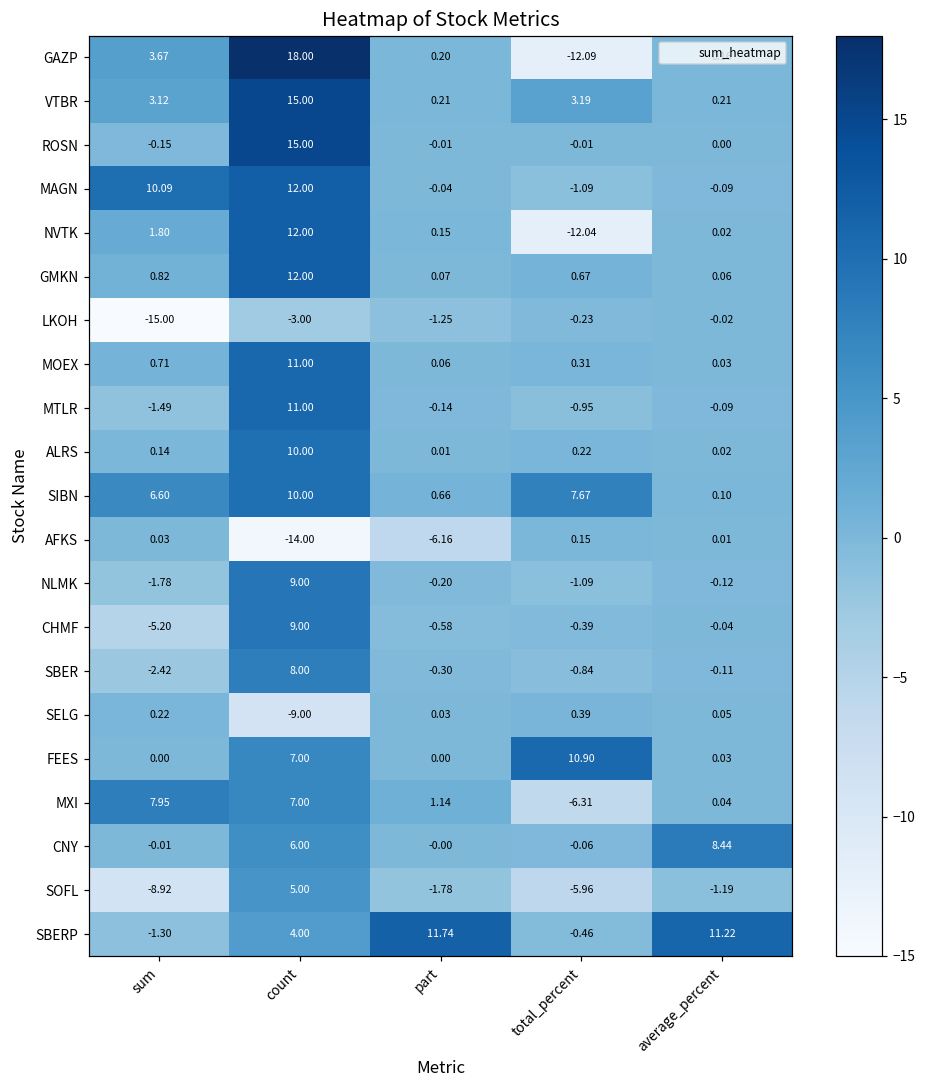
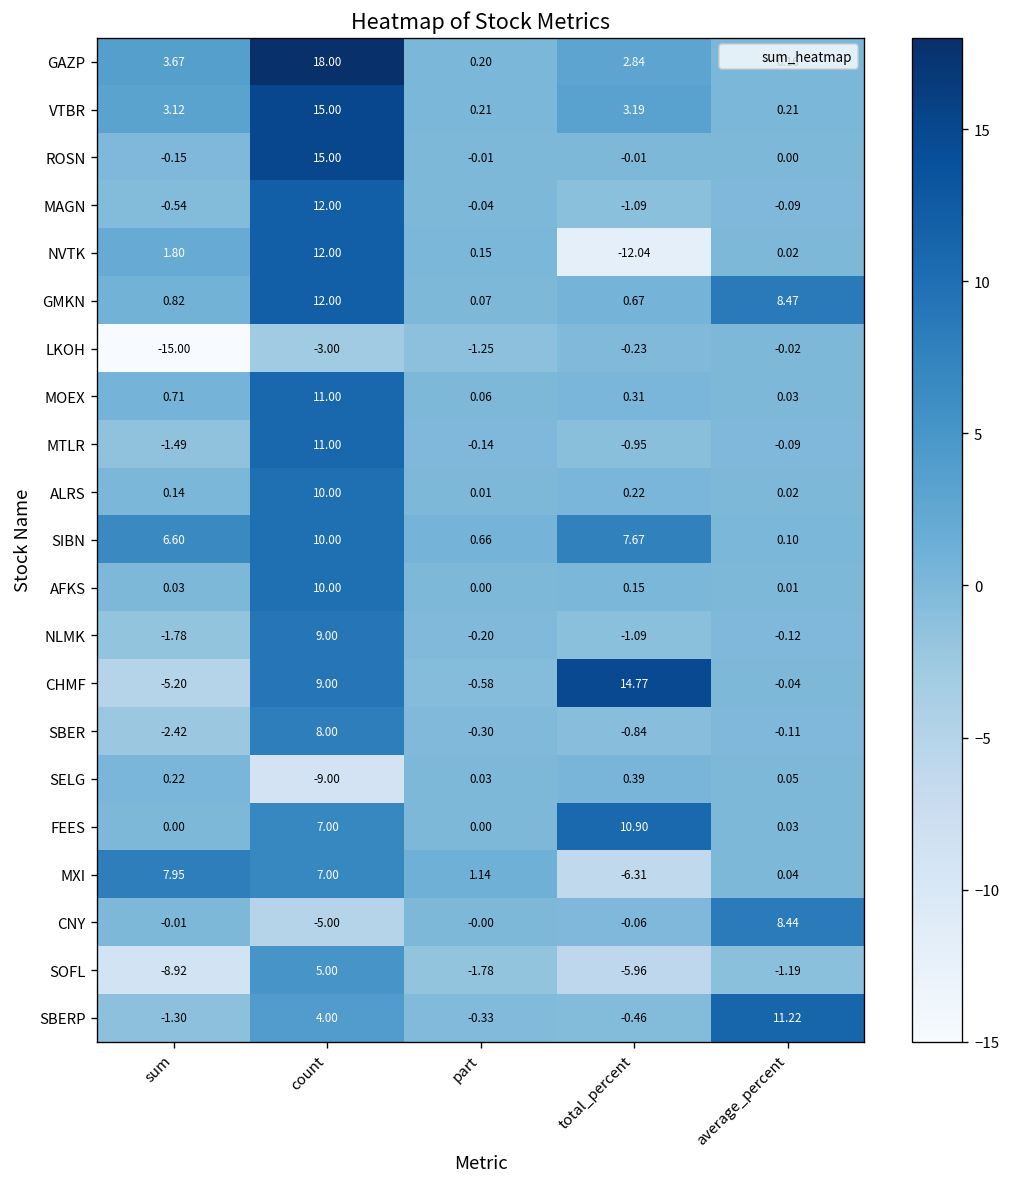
GAZP, total_percent: -12.09 -> 2.84
MAGN, sum: 10.09 -> -0.54
GMKN, average_percent: 0.06 -> 8.47
AFKS, count: -14.00 -> 10.00
AFKS, part: -6.16 -> 0.00
CHMF, total_percent: -0.39 -> 14.77
CNY, count: 6.00 -> -5.00
SBERP, part: 11.74 -> -0.33
